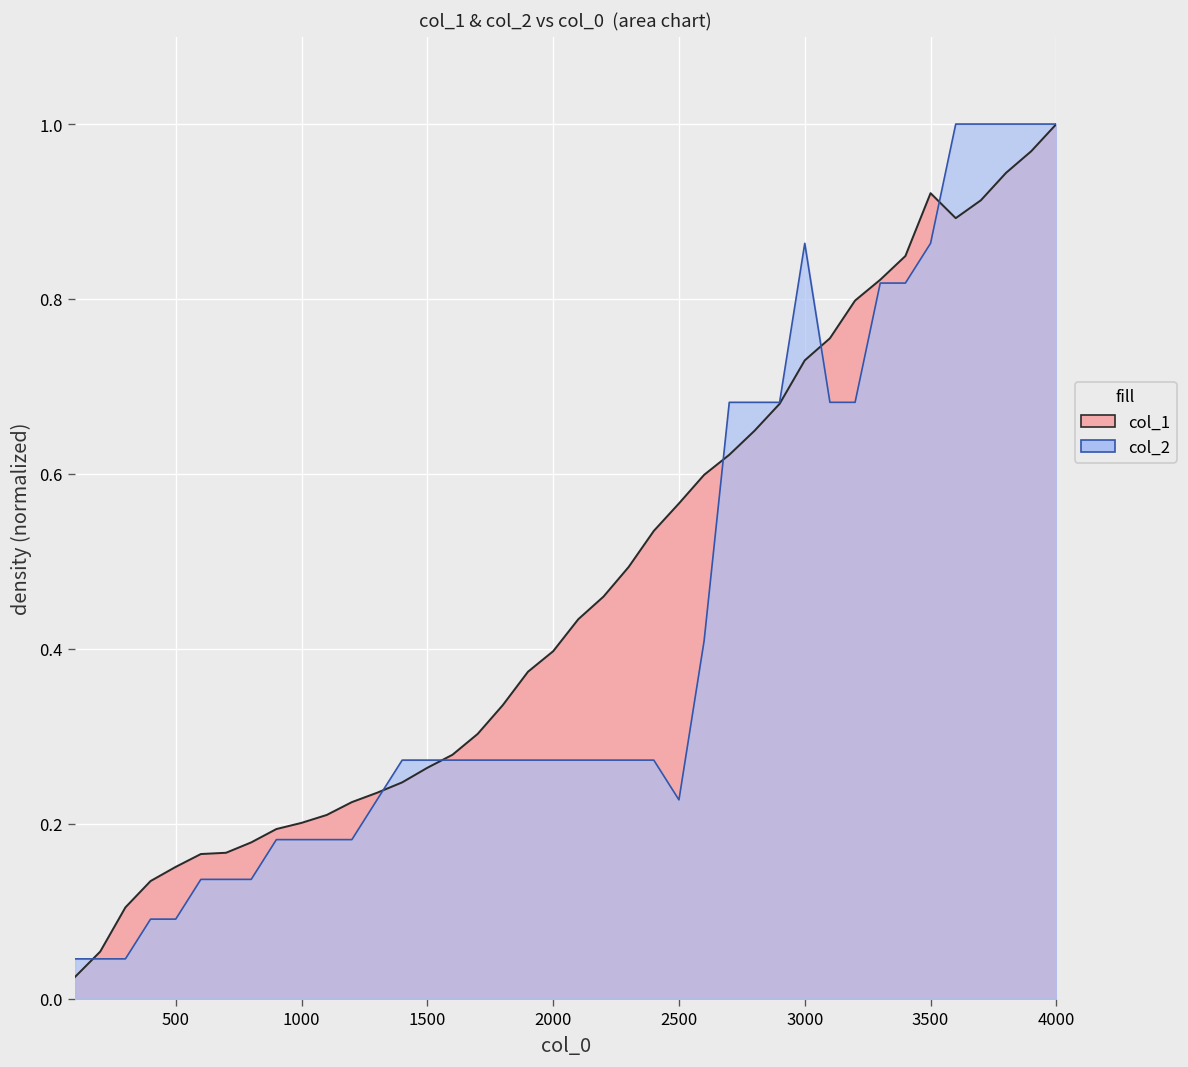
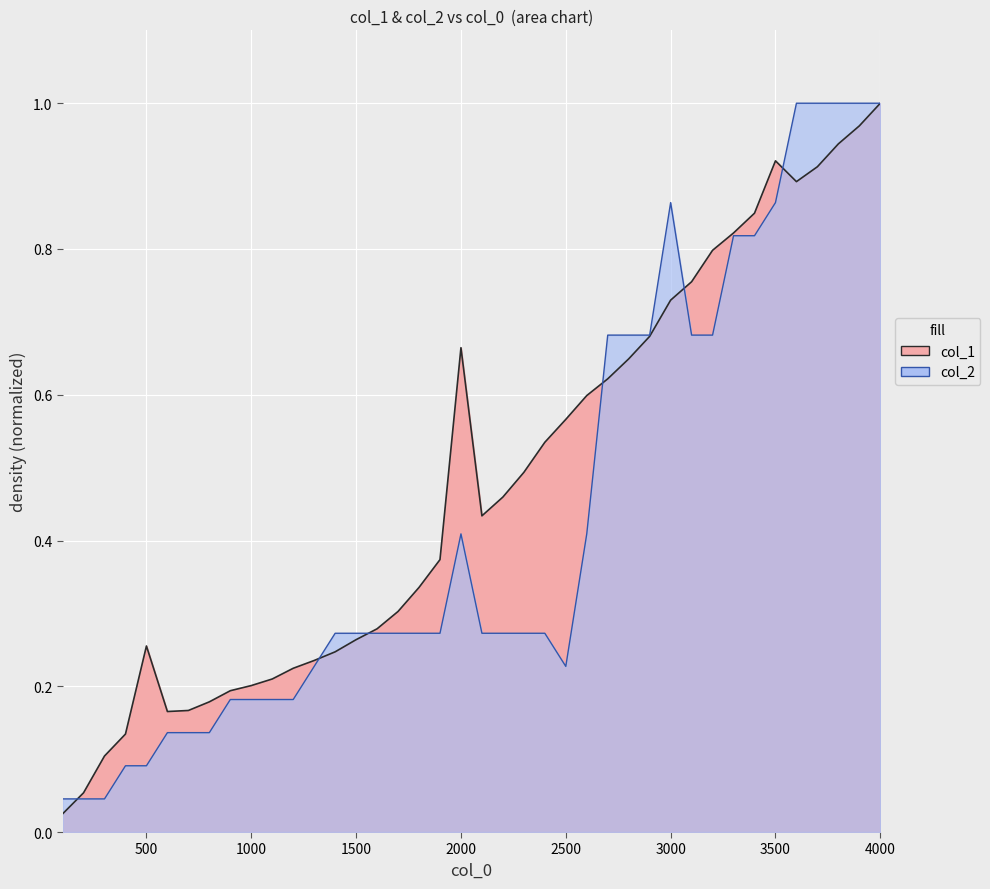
col_1, 500: 0.15 -> 0.26
col_1, 2000: 0.40 -> 0.66
col_2, 2000: 0.27 -> 0.41
